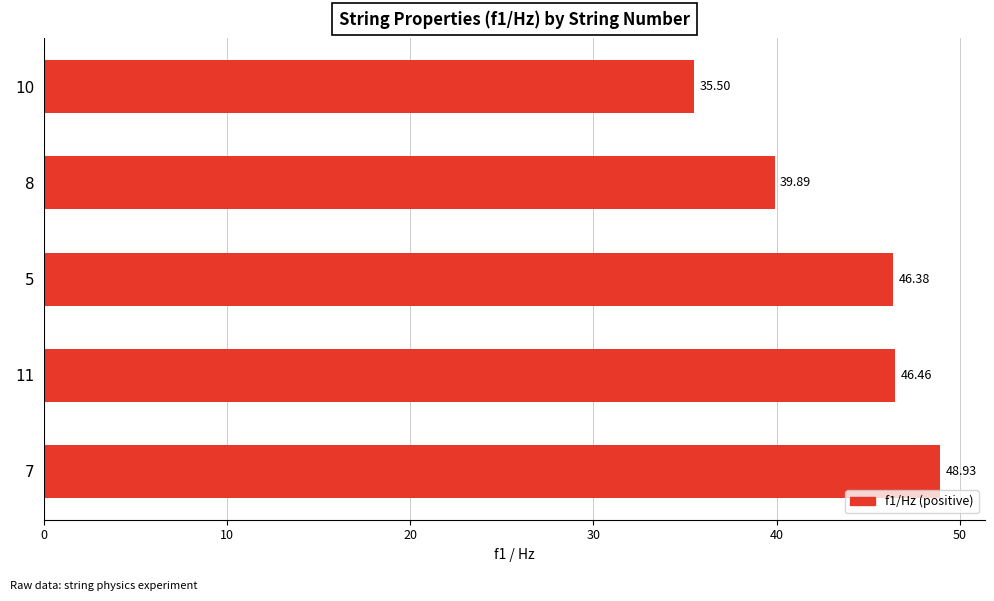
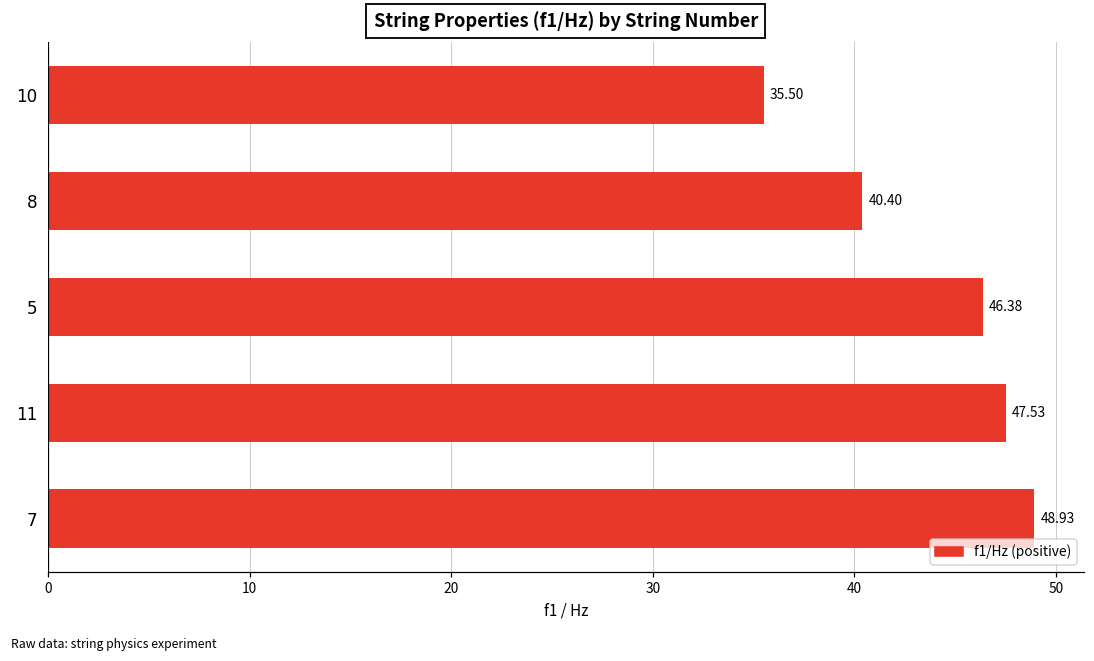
8: 39.89 -> 40.40
11: 46.46 -> 47.53
